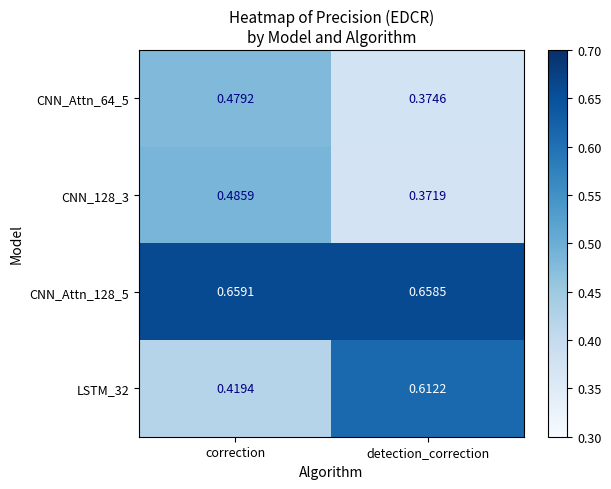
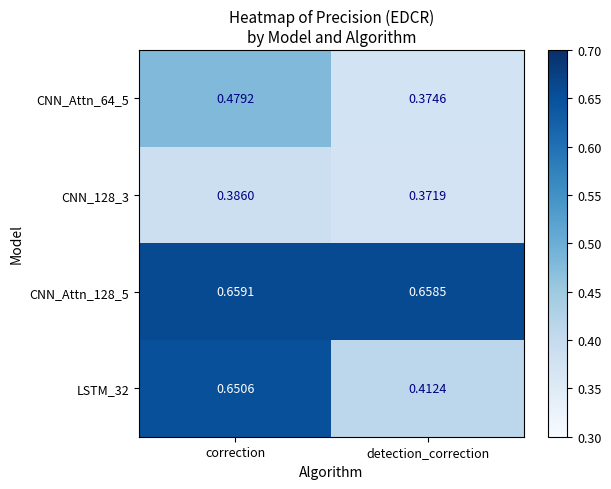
CNN_128_3, correction: 0.4859 -> 0.3860
LSTM_32, correction: 0.4194 -> 0.6506
LSTM_32, detection_correction: 0.6122 -> 0.4124
